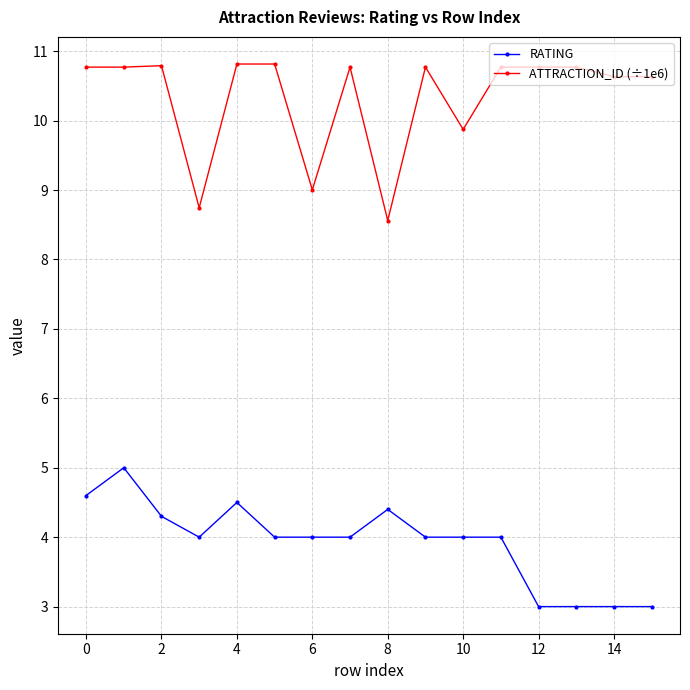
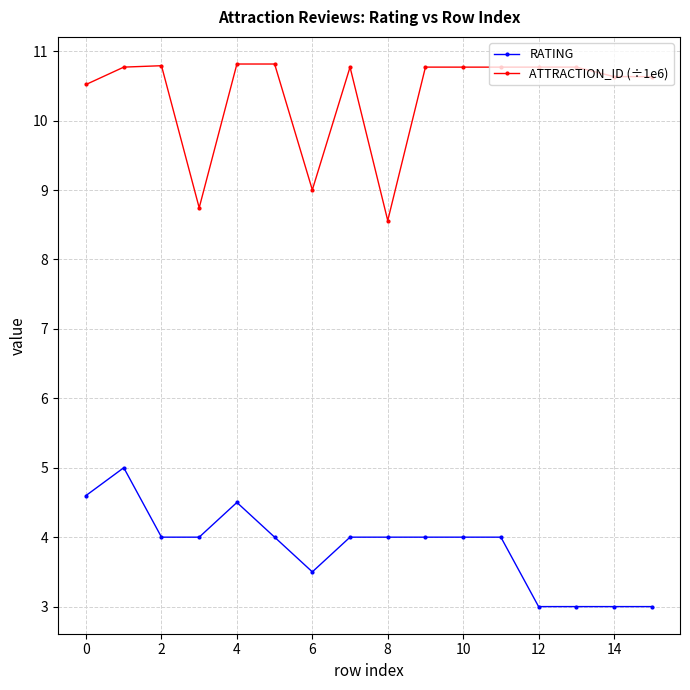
ATTRACTION_ID (÷1e6), 0: 10.8 -> 10.5
RATING, 2: 4.3 -> 4.0
RATING, 6: 4.0 -> 3.5
RATING, 8: 4.4 -> 4.0
ATTRACTION_ID (÷1e6), 10: 9.9 -> 10.8
